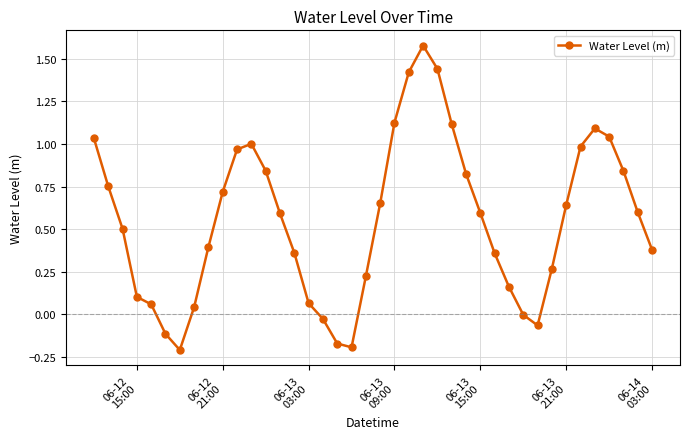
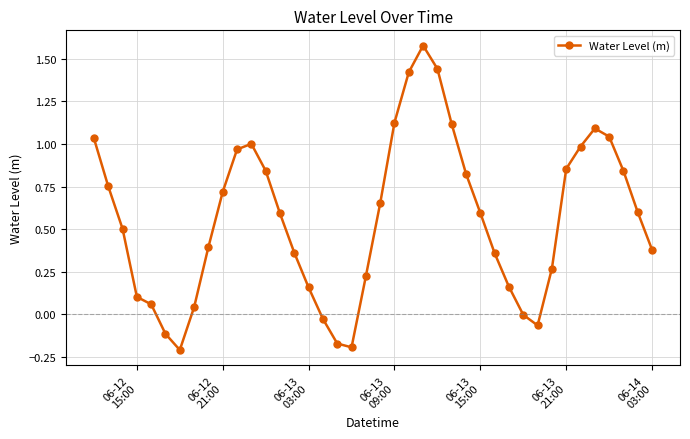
06-13 03:00: 0.06 -> 0.16
06-13 21:00: 0.64 -> 0.85
